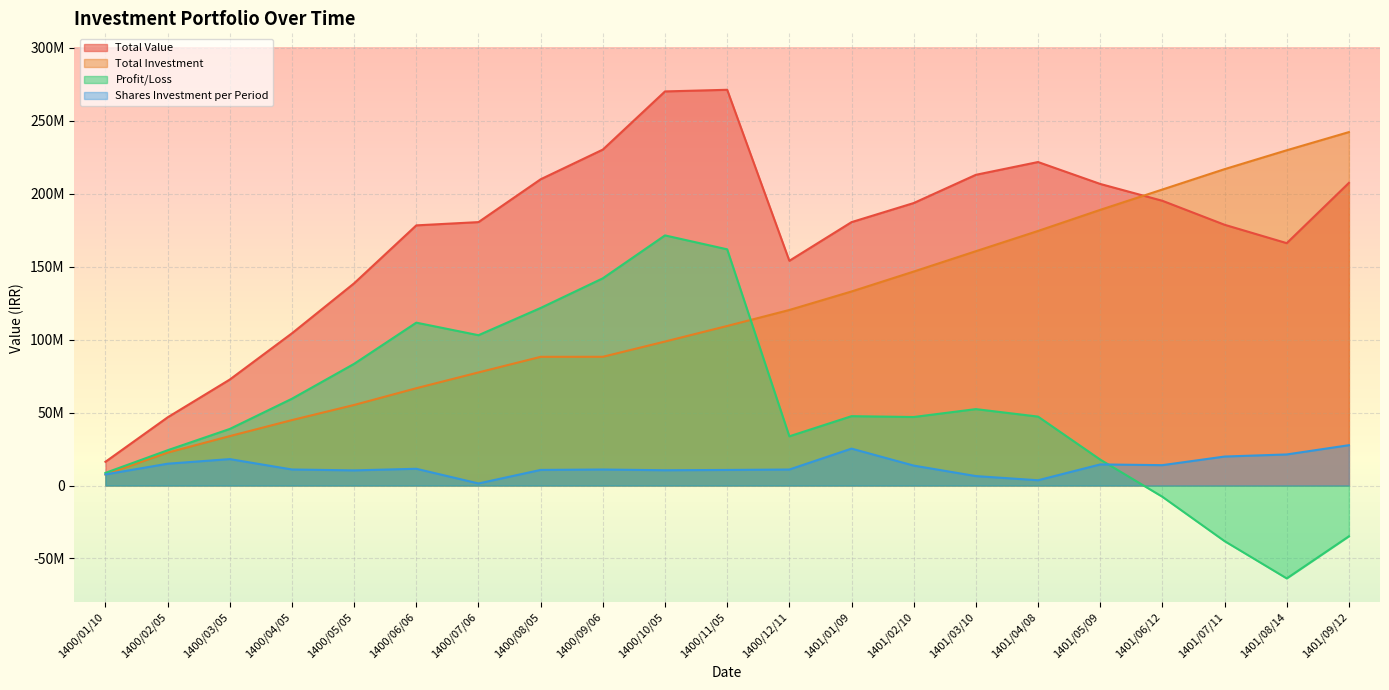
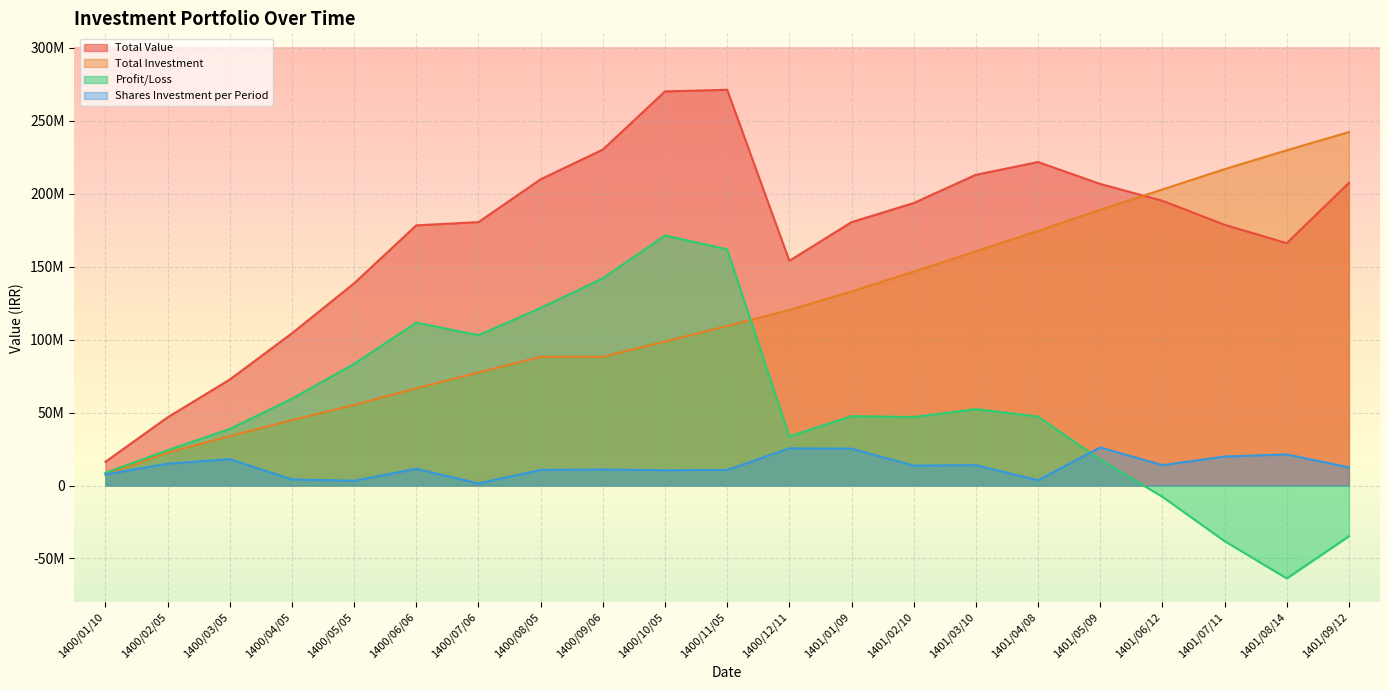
Shares Investment per Period, 1400/04/05: 11000000 -> 4000000
Shares Investment per Period, 1400/05/05: 10000000 -> 3000000
Shares Investment per Period, 1400/12/11: 11000000 -> 25000000
Shares Investment per Period, 1401/03/10: 6000000 -> 14000000
Shares Investment per Period, 1401/05/09: 14000000 -> 26000000
Shares Investment per Period, 1401/09/12: 28000000 -> 12000000
